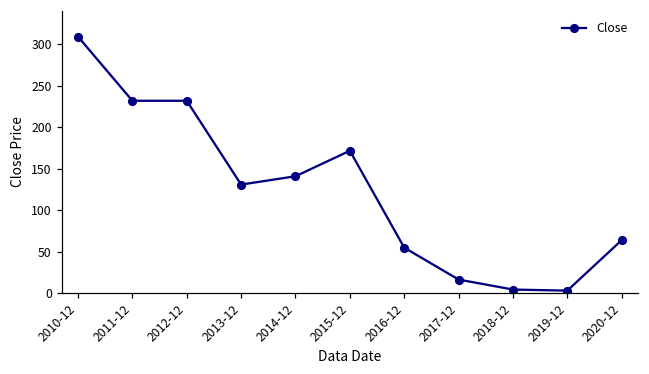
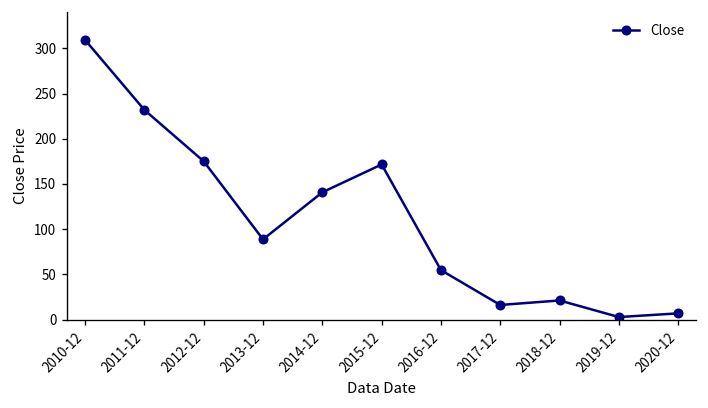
2012-12: 230 -> 180
2013-12: 130 -> 90
2018-12: 0 -> 20
2020-12: 60 -> 10
